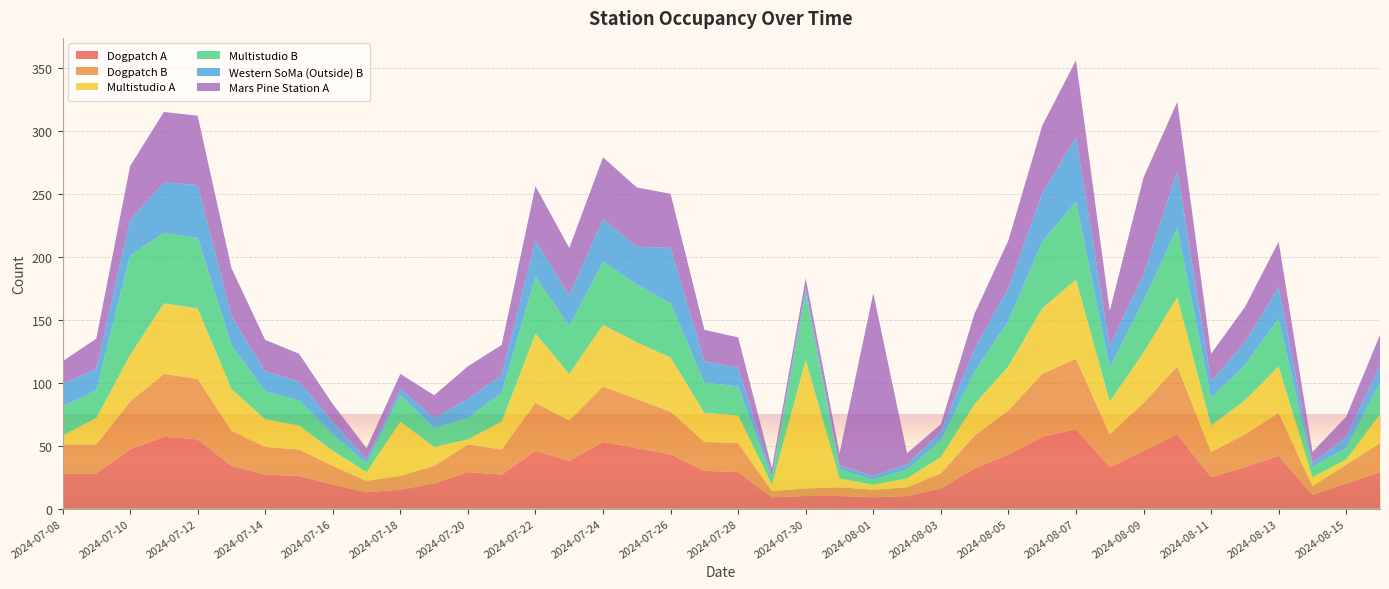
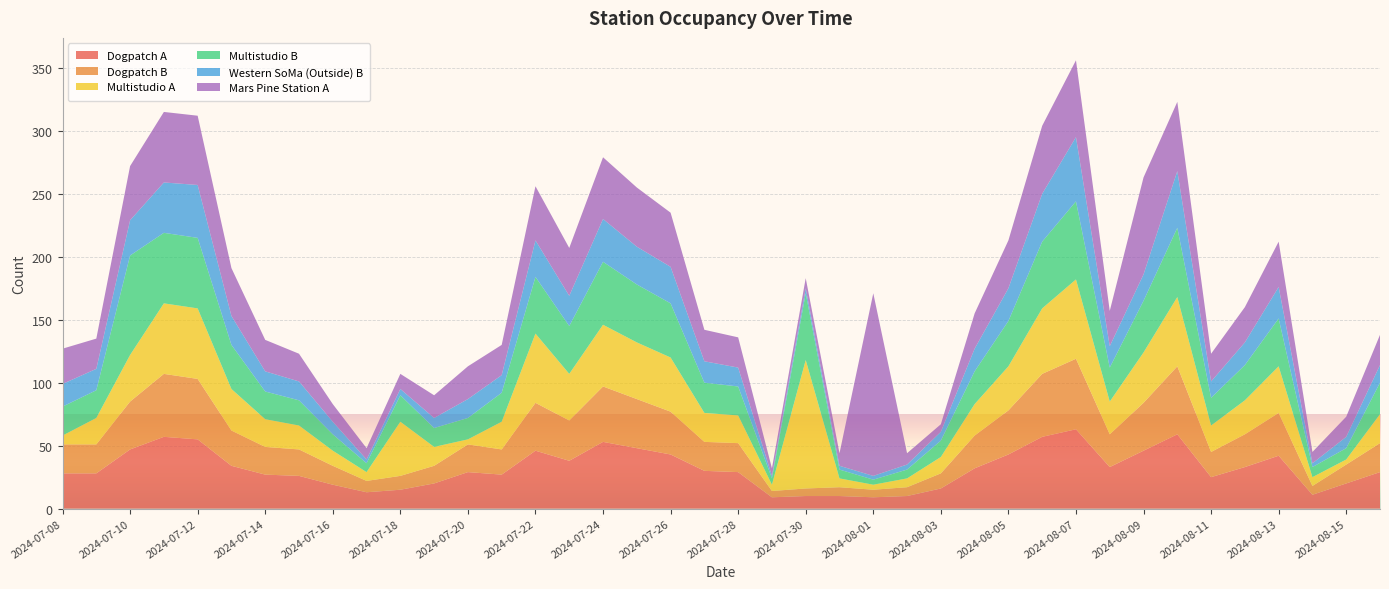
Mars Pine Station A, 2024-07-08: 18 -> 28
Western SoMa (Outside) B, 2024-07-26: 44 -> 29
